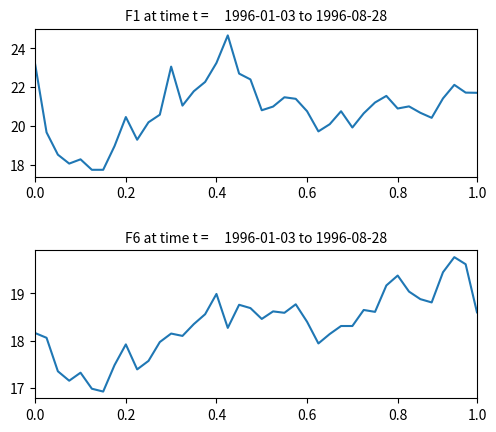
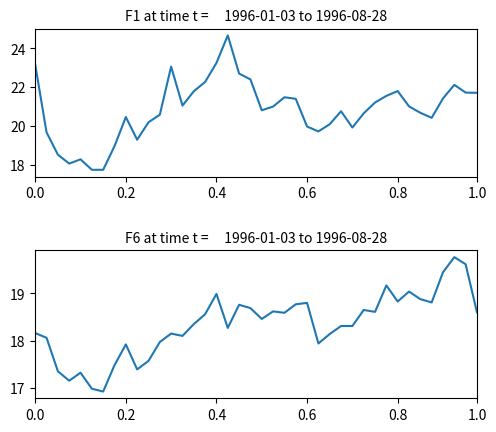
F1 at time t = 1996-01-03 to 1996-08-28, 0.6: 20.8 -> 20.0
F1 at time t = 1996-01-03 to 1996-08-28, 0.8: 20.9 -> 21.8
F6 at time t = 1996-01-03 to 1996-08-28, 0.6: 18.4 -> 18.8
F6 at time t = 1996-01-03 to 1996-08-28, 0.8: 19.4 -> 18.8
